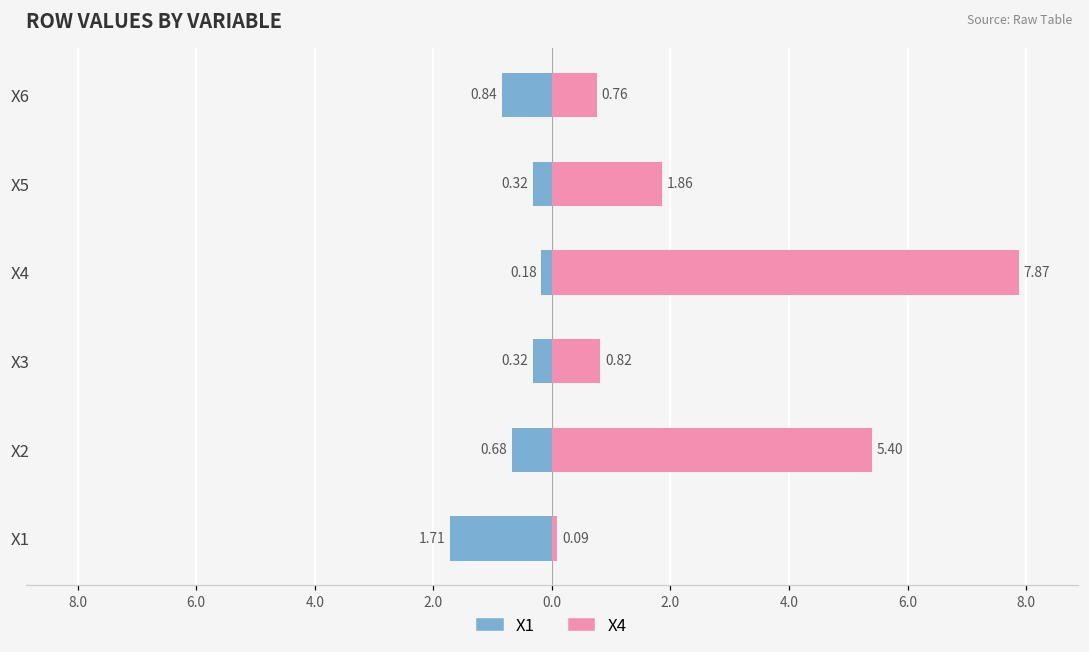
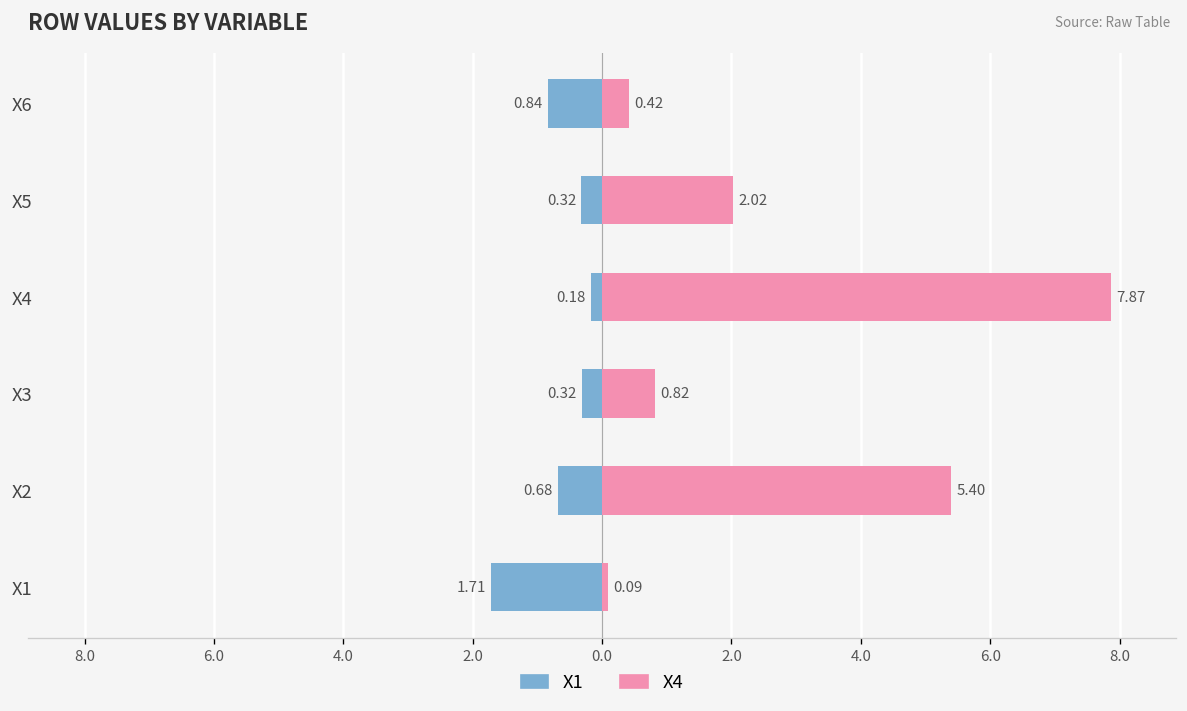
X4, X6: 0.76 -> 0.42
X4, X5: 1.86 -> 2.02
